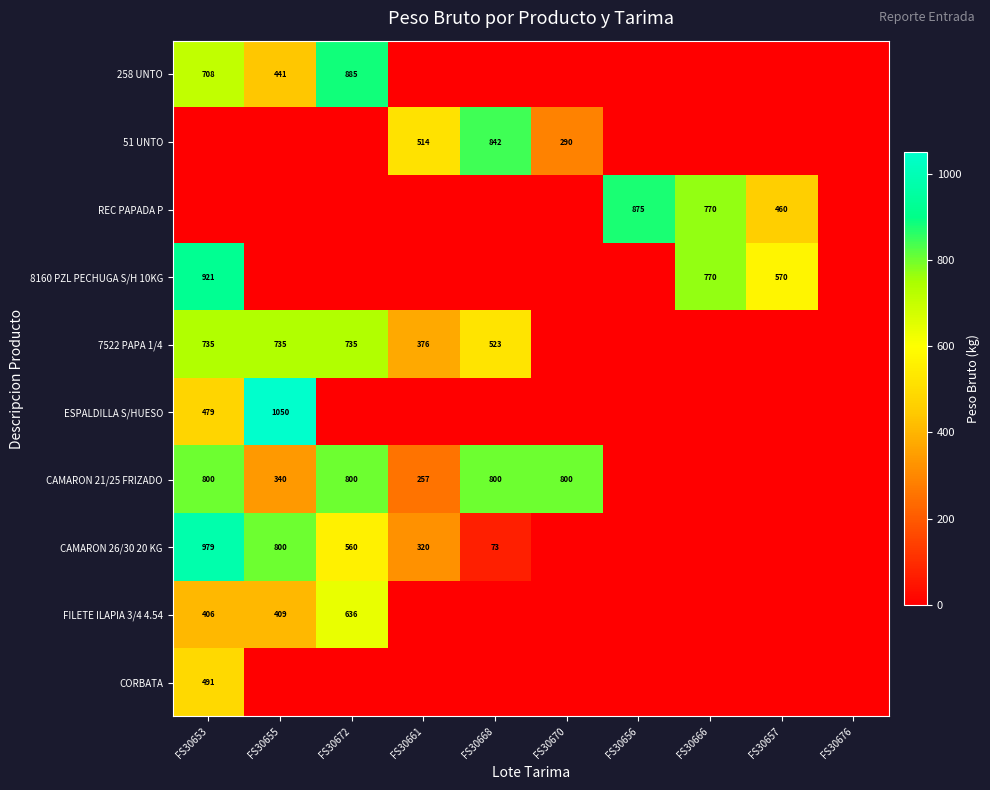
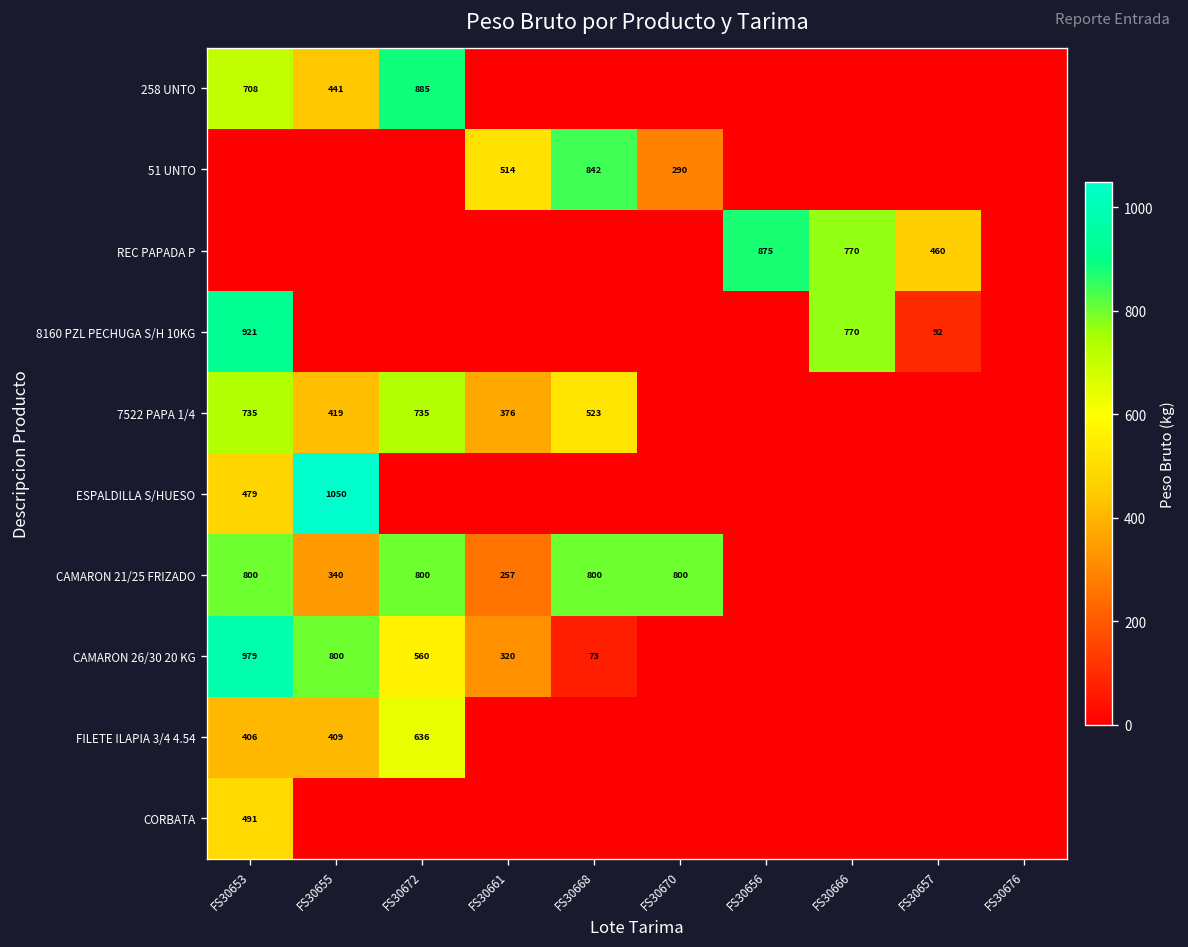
8160 PZL PECHUGA S/H 10KG, FS30657: 570 -> 92
7522 PAPA 1/4, FS30655: 735 -> 419
